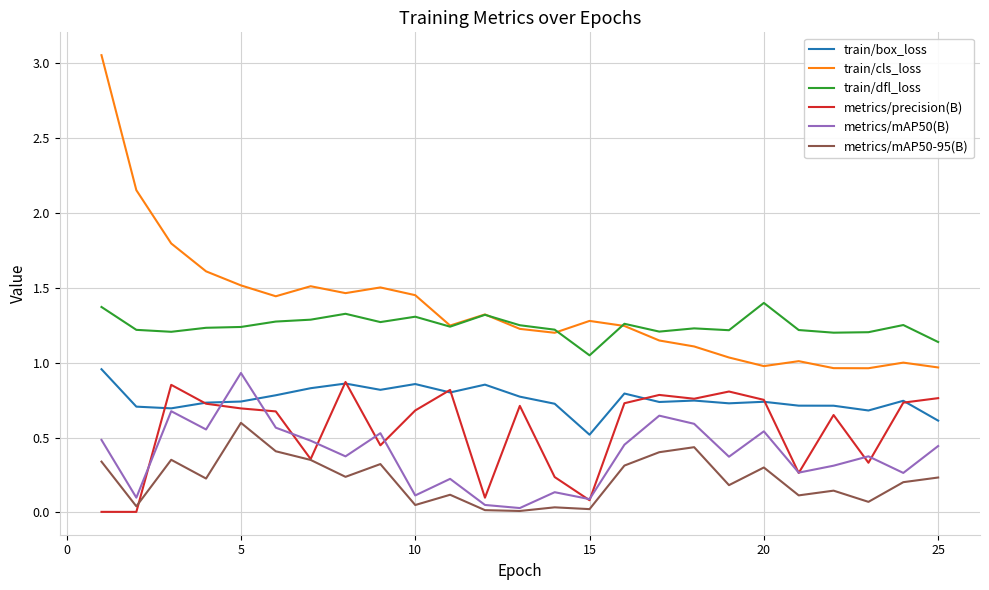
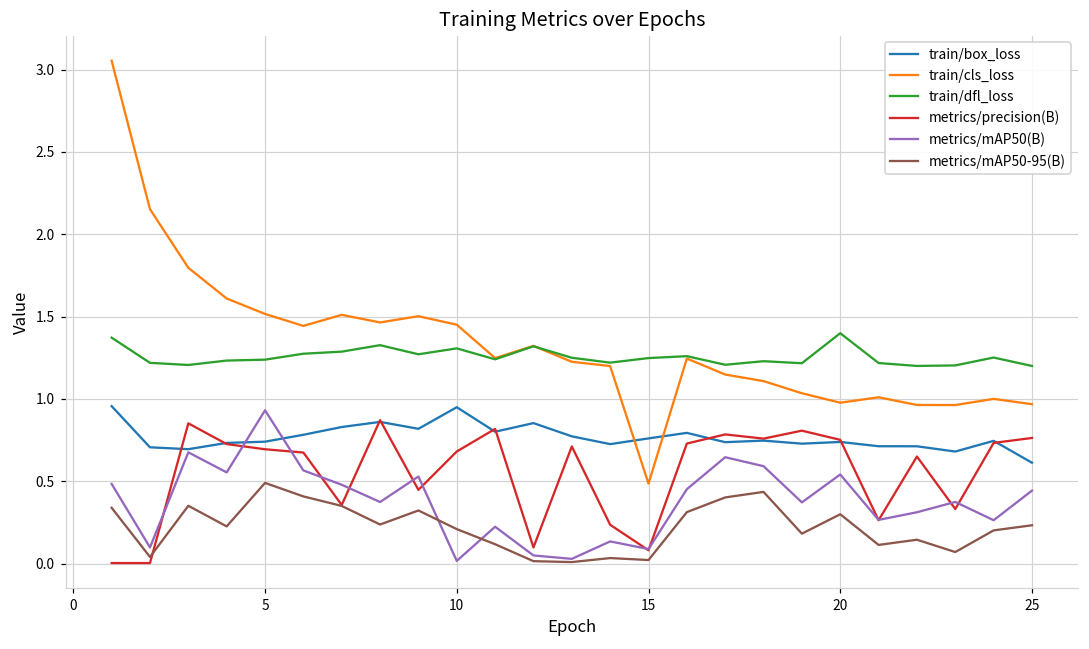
metrics/mAP50-95(B), 5: 0.60 -> 0.49
train/box_loss, 10: 0.86 -> 0.95
metrics/mAP50(B), 10: 0.11 -> 0.02
metrics/mAP50-95(B), 10: 0.05 -> 0.21
train/box_loss, 15: 0.52 -> 0.76
train/cls_loss, 15: 1.28 -> 0.49
train/dfl_loss, 15: 1.05 -> 1.25
train/dfl_loss, 25: 1.14 -> 1.20
